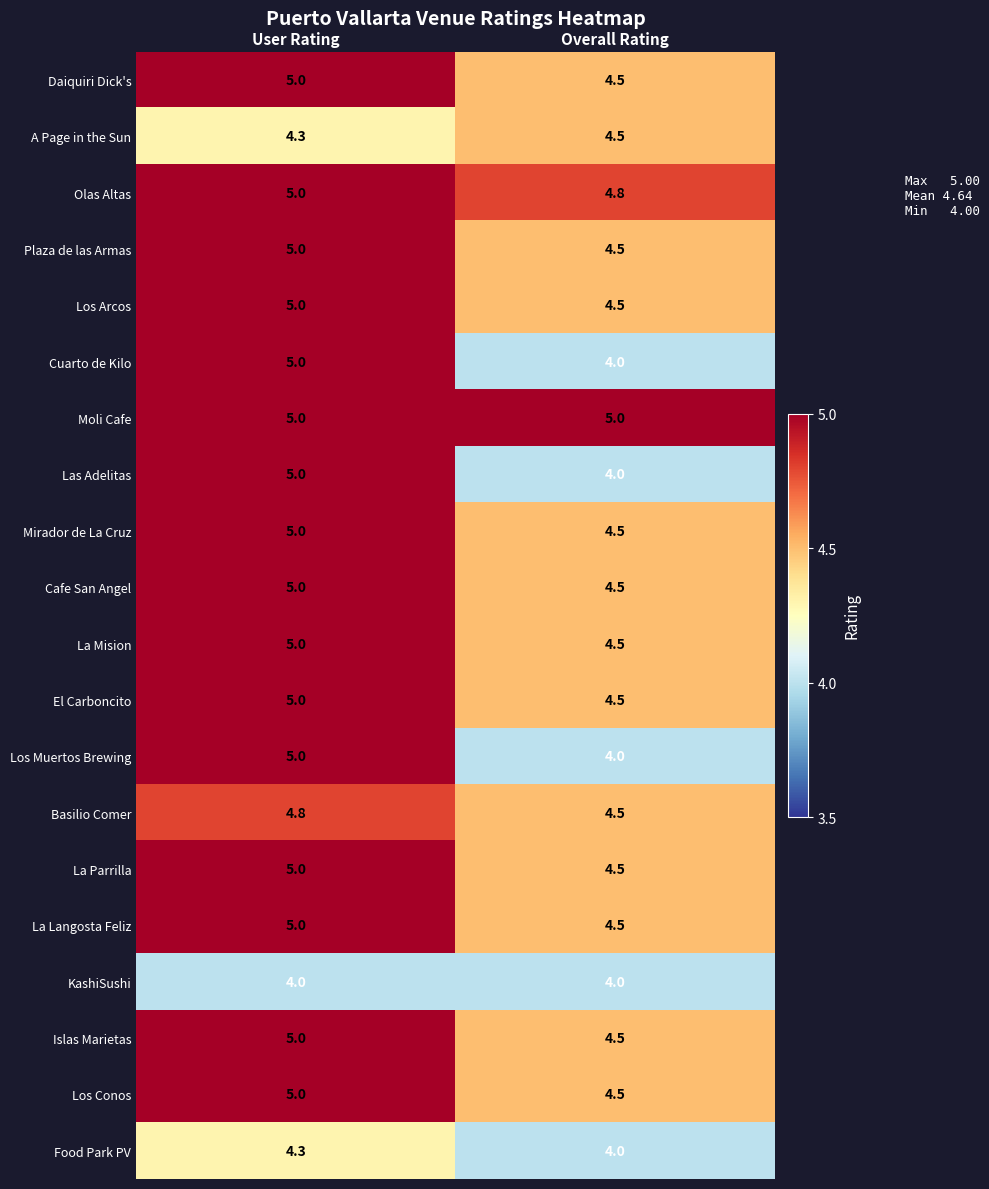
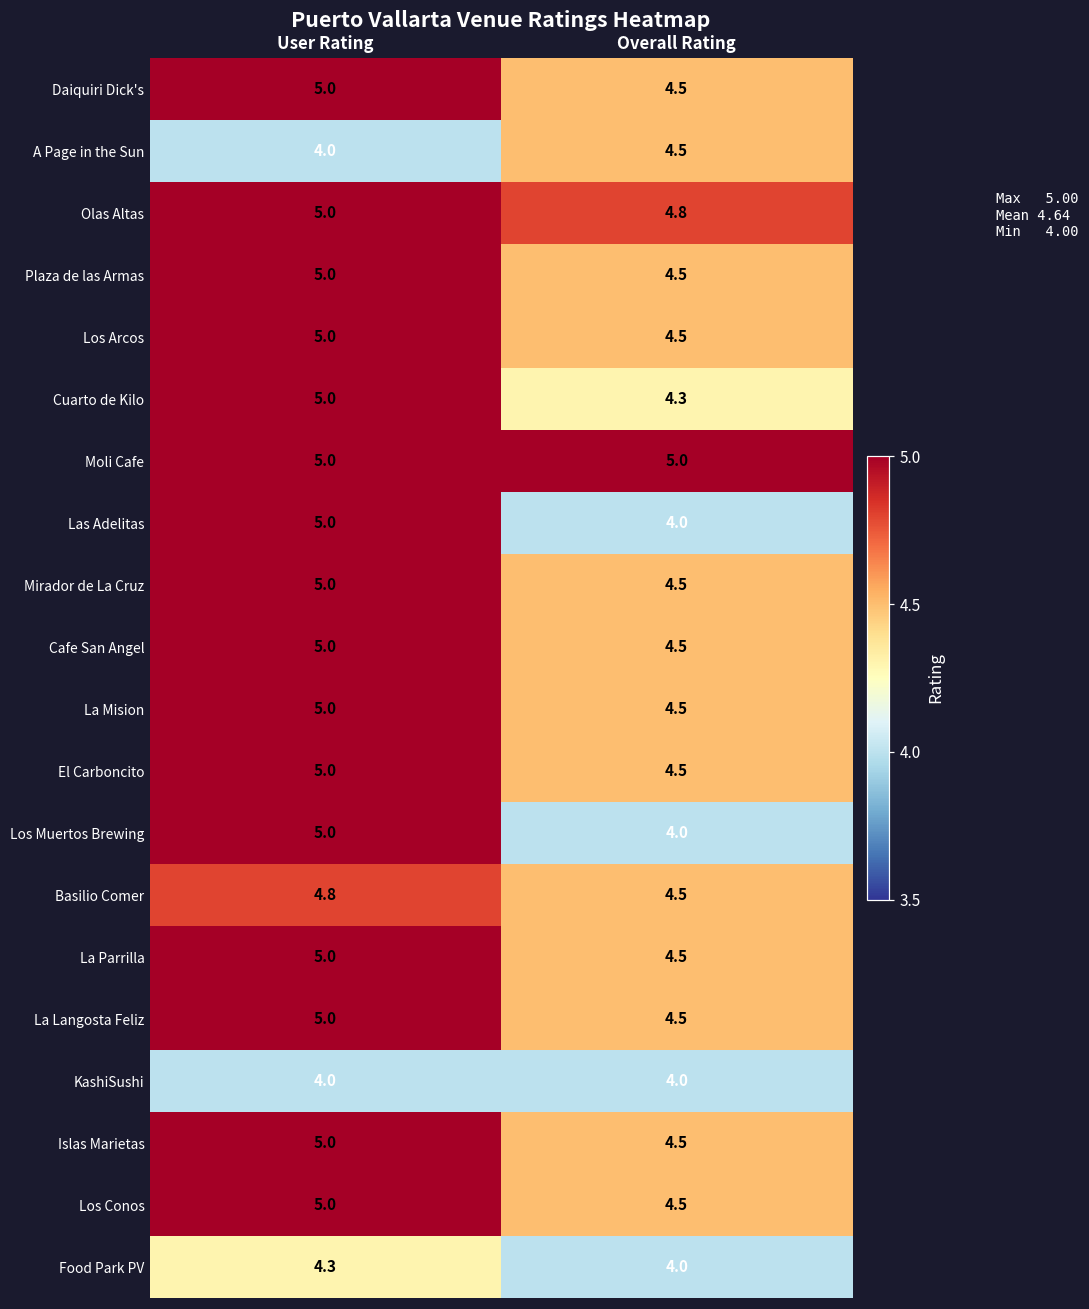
A Page in the Sun, User Rating: 4.3 -> 4.0
Cuarto de Kilo, Overall Rating: 4.0 -> 4.3
